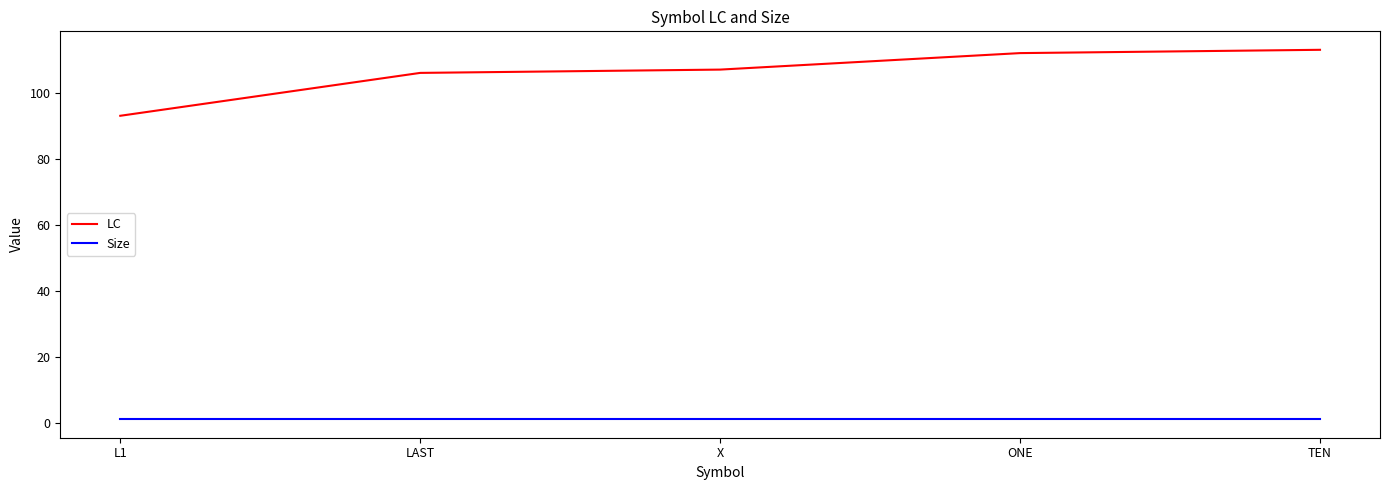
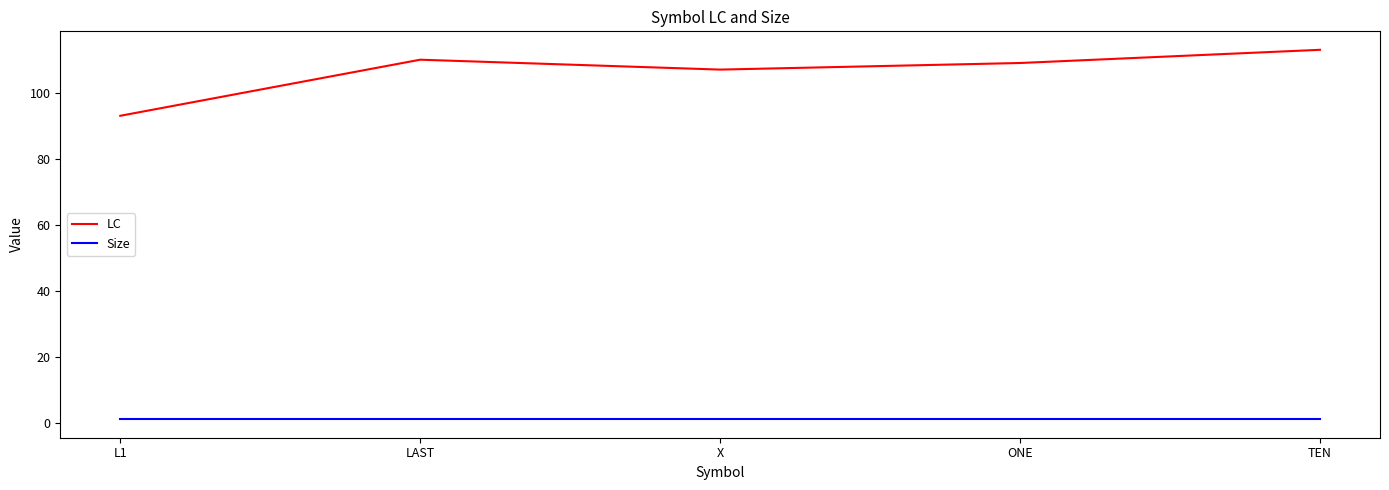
LC, LAST: 106 -> 110
LC, ONE: 112 -> 109
